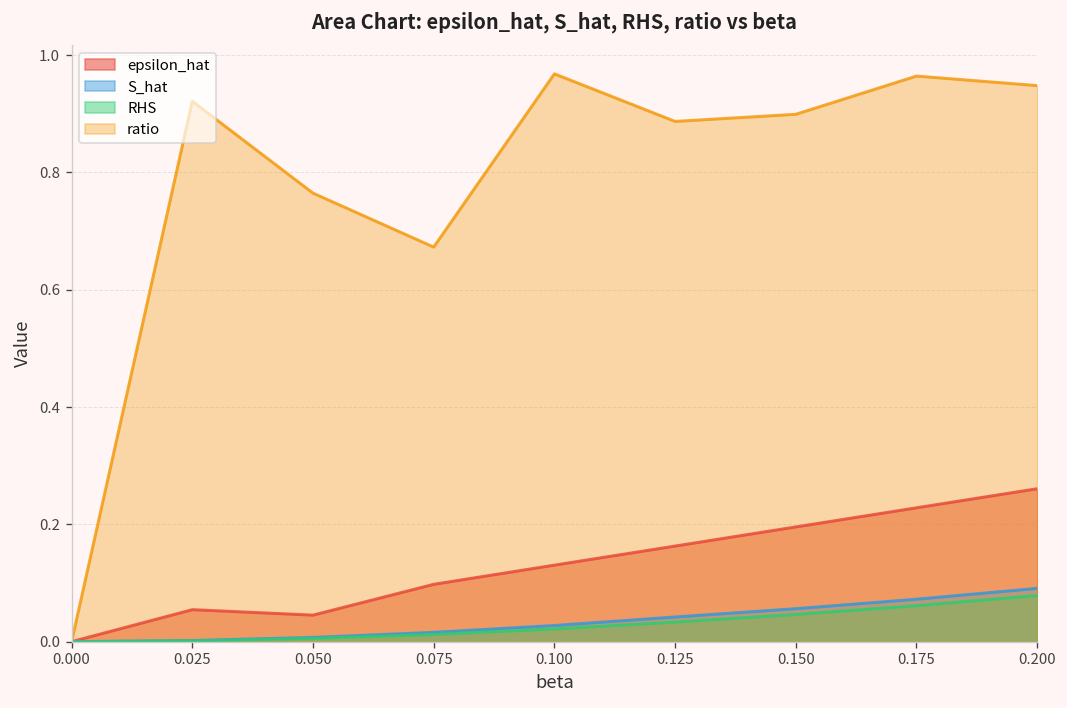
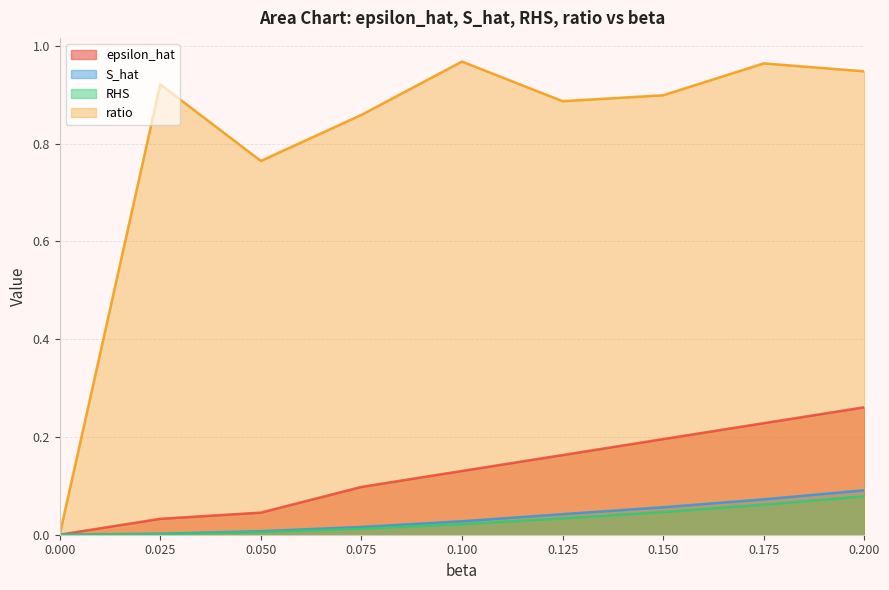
epsilon_hat, 0.025: 0.05 -> 0.03
ratio, 0.075: 0.67 -> 0.86
